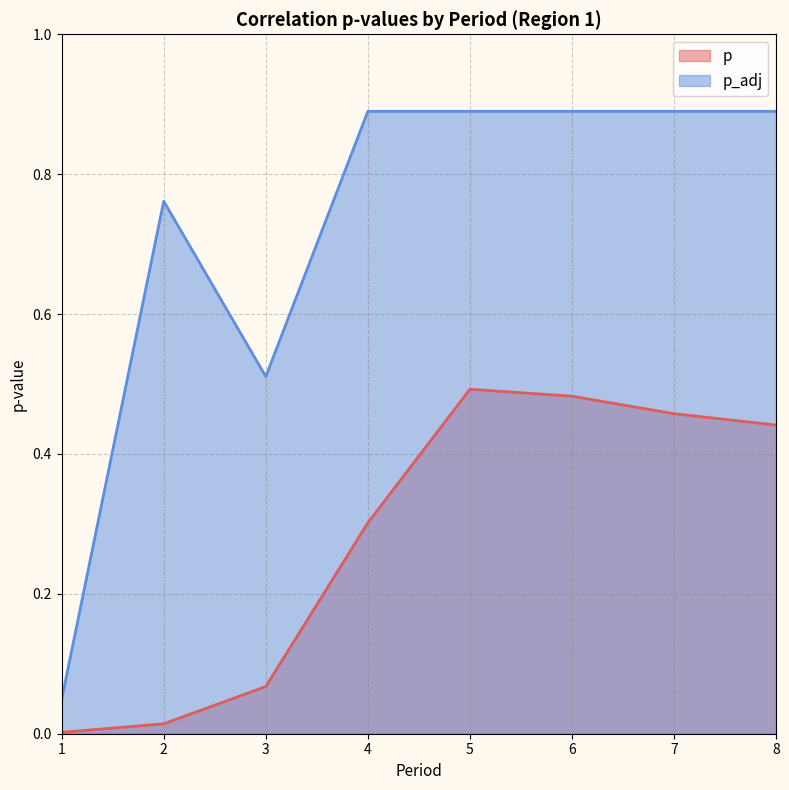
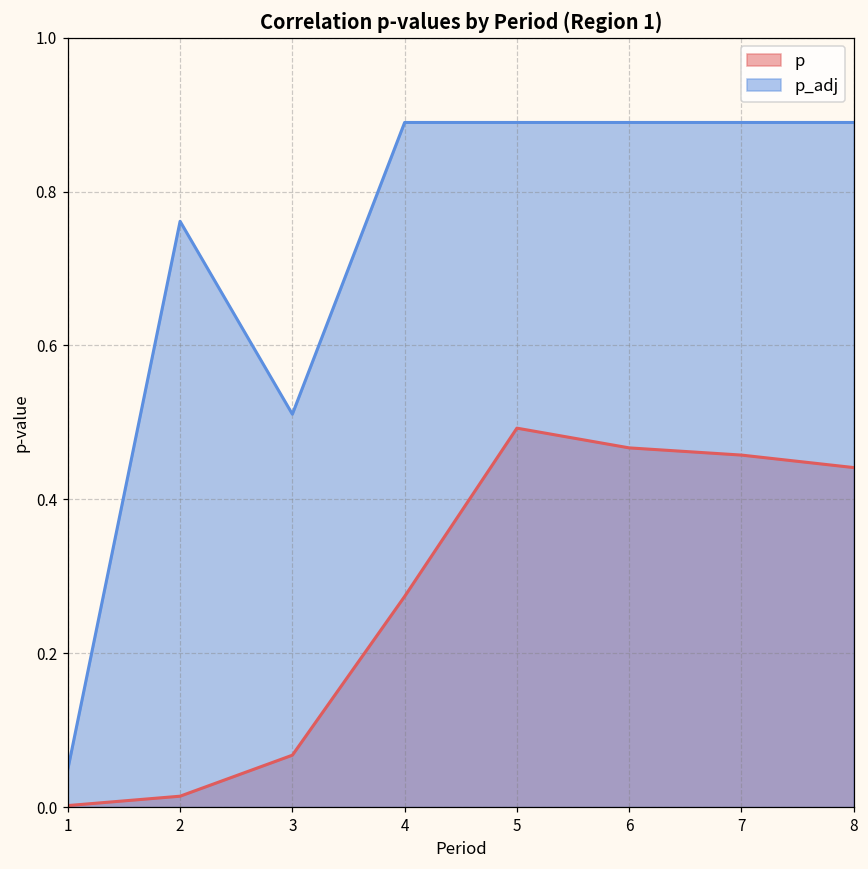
p, 4: 0.30 -> 0.27
p, 6: 0.48 -> 0.47
